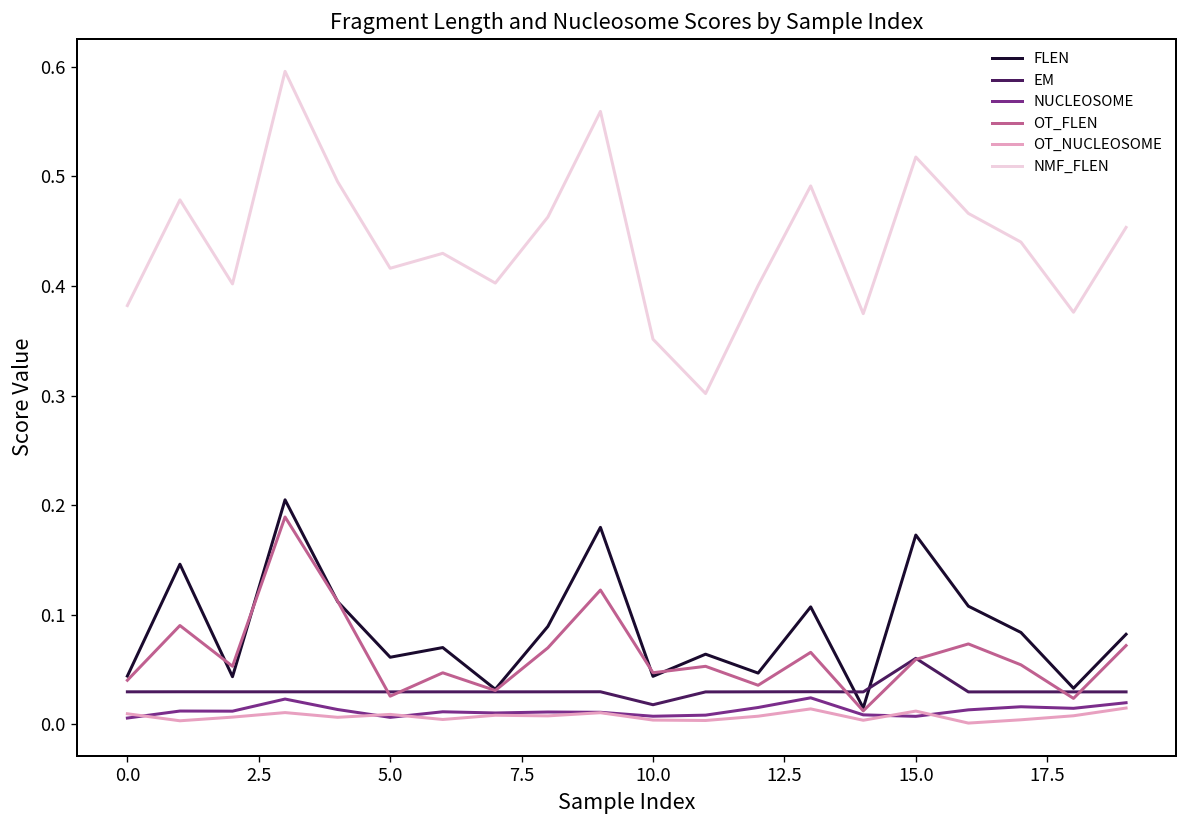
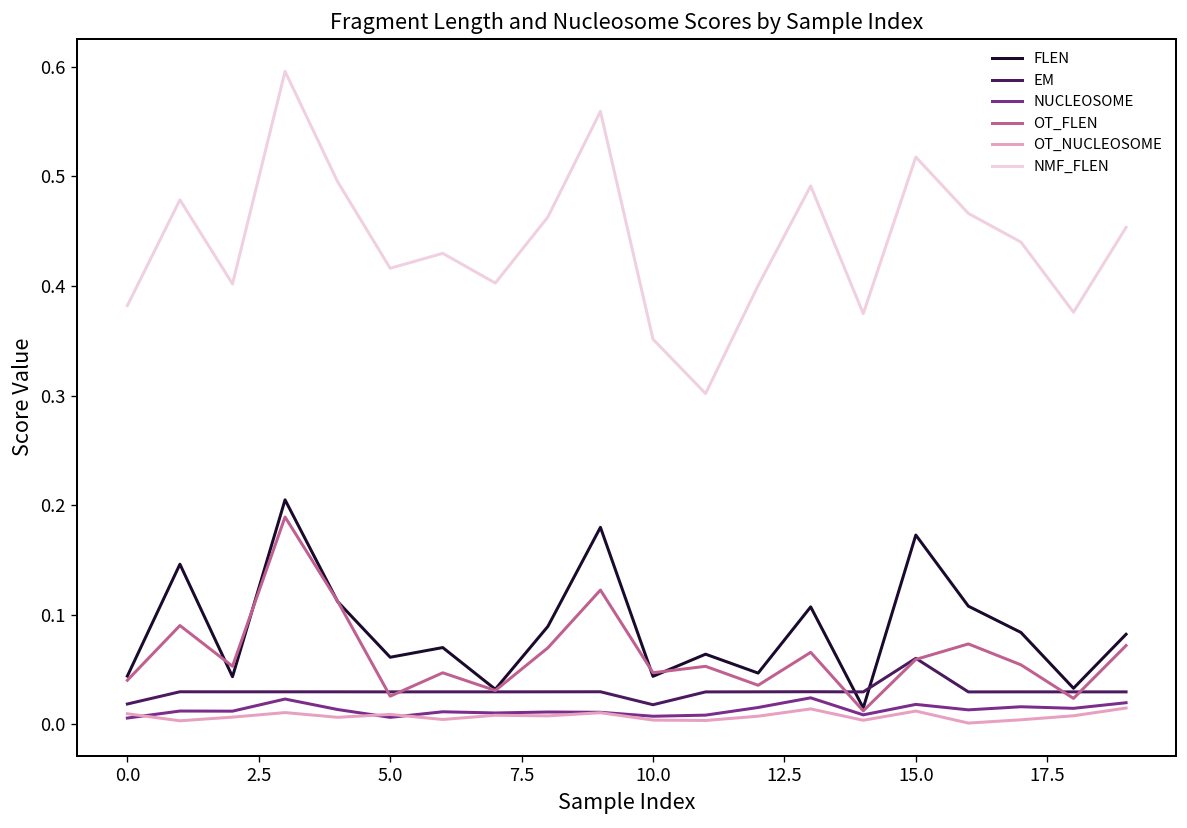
EM, 0.0: 0.03 -> 0.02
NUCLEOSOME, 15.0: 0.01 -> 0.02
